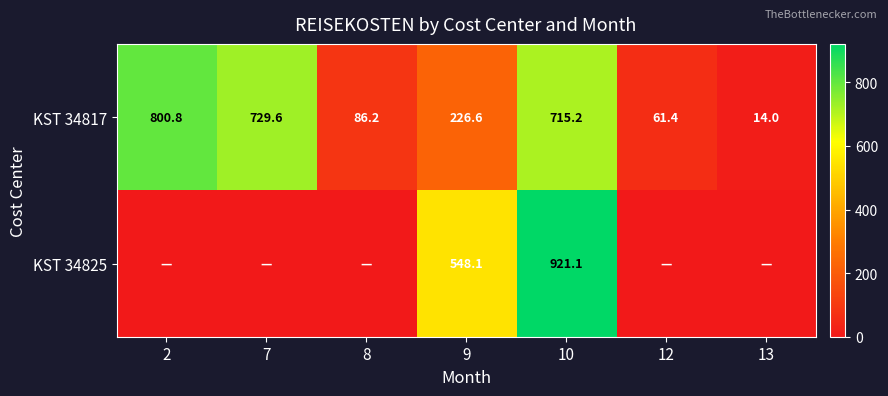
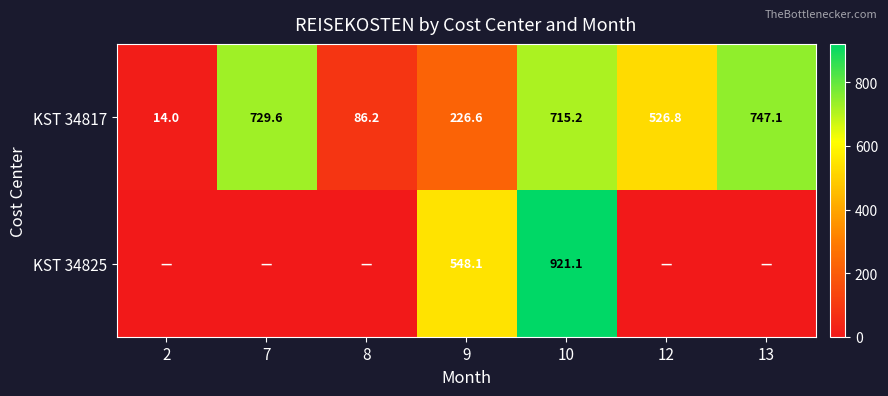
KST 34817, 2: 800.8 -> 14.0
KST 34817, 12: 61.4 -> 526.8
KST 34817, 13: 14.0 -> 747.1
